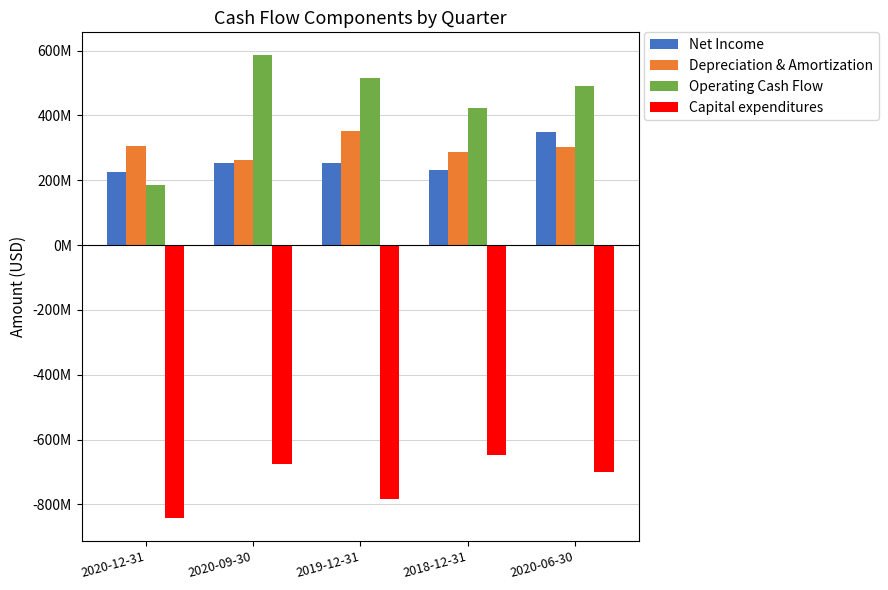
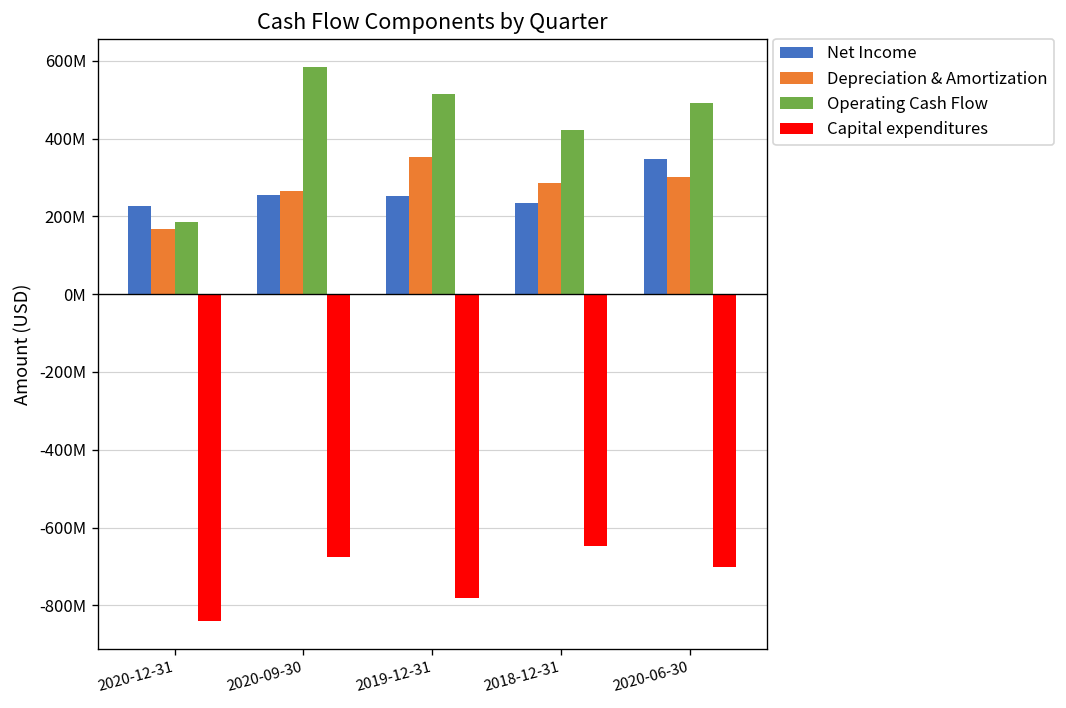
Depreciation & Amortization, 2020-12-31: 310000000 -> 170000000
